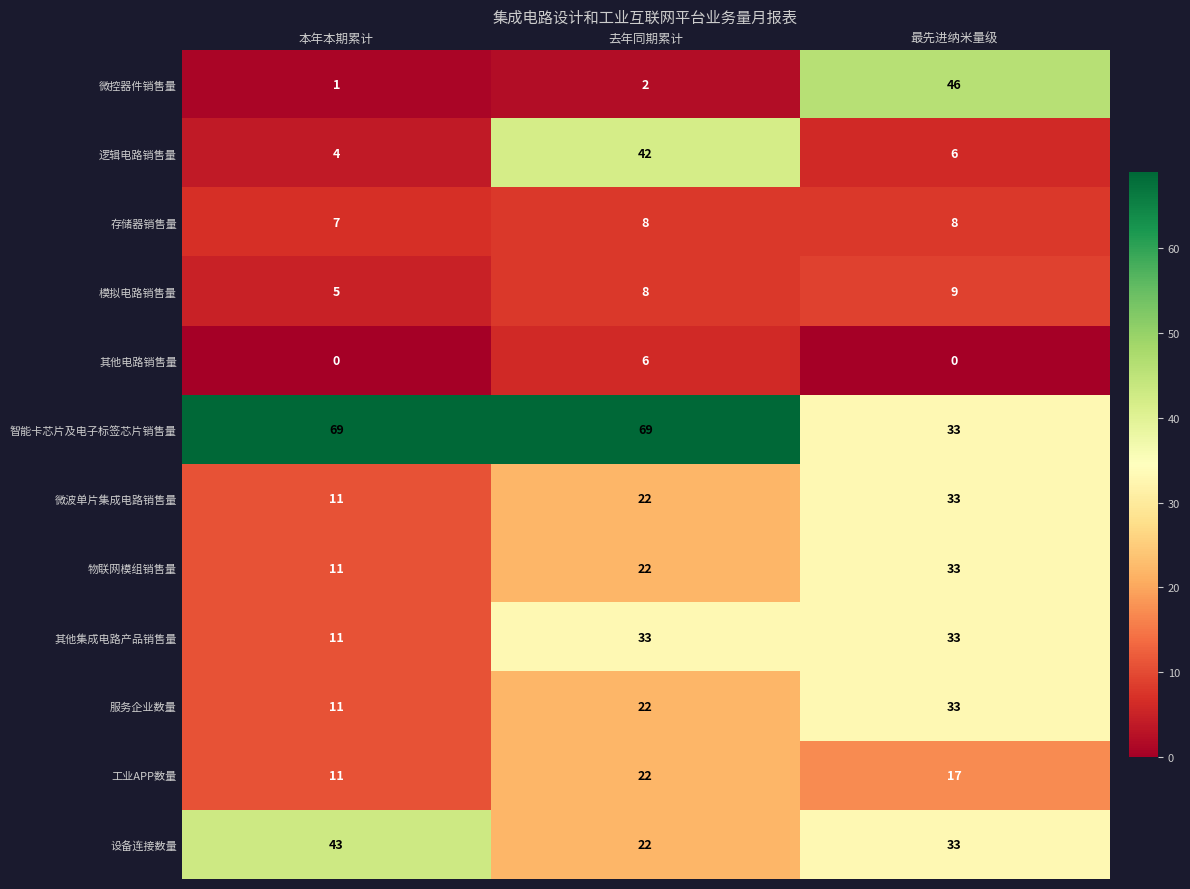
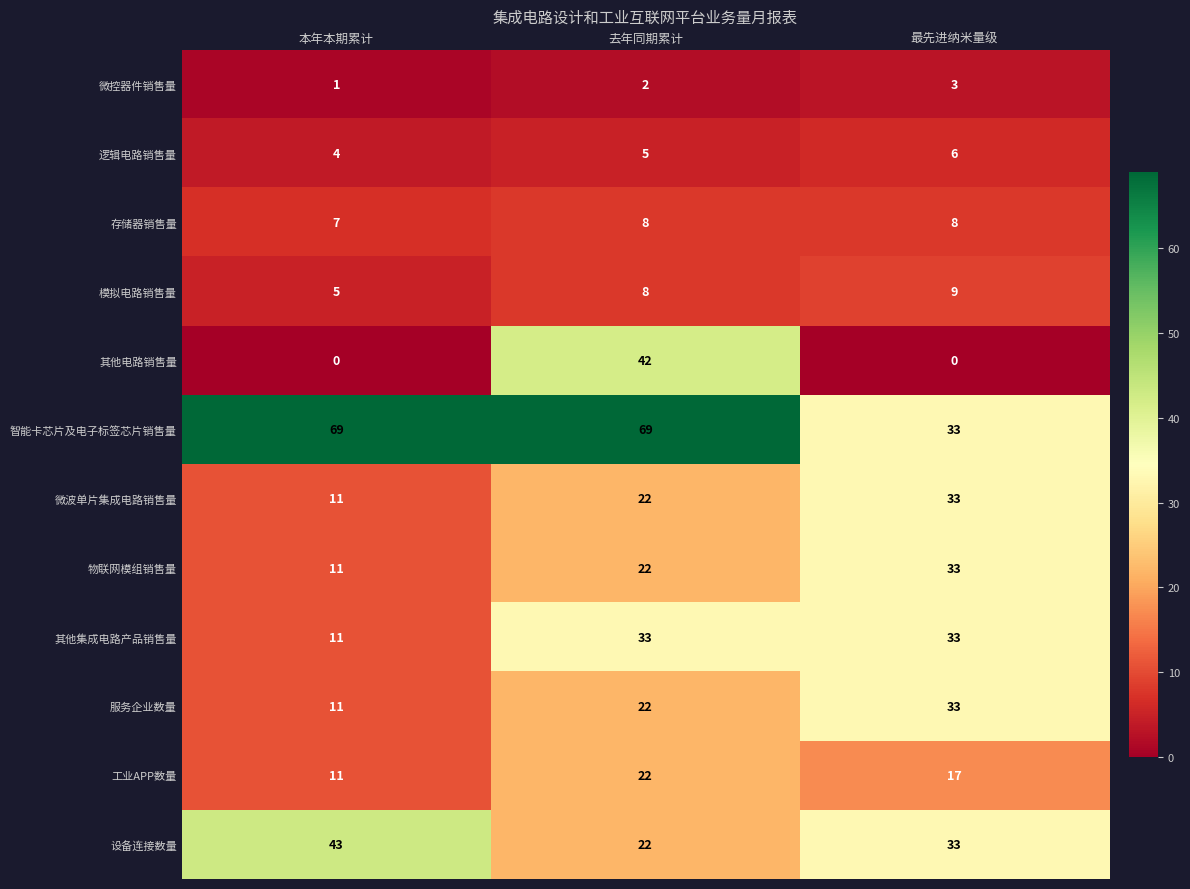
微控器件销售量, 最先进纳米量级: 46 -> 3
逻辑电路销售量, 去年同期累计: 42 -> 5
其他电路销售量, 去年同期累计: 6 -> 42
